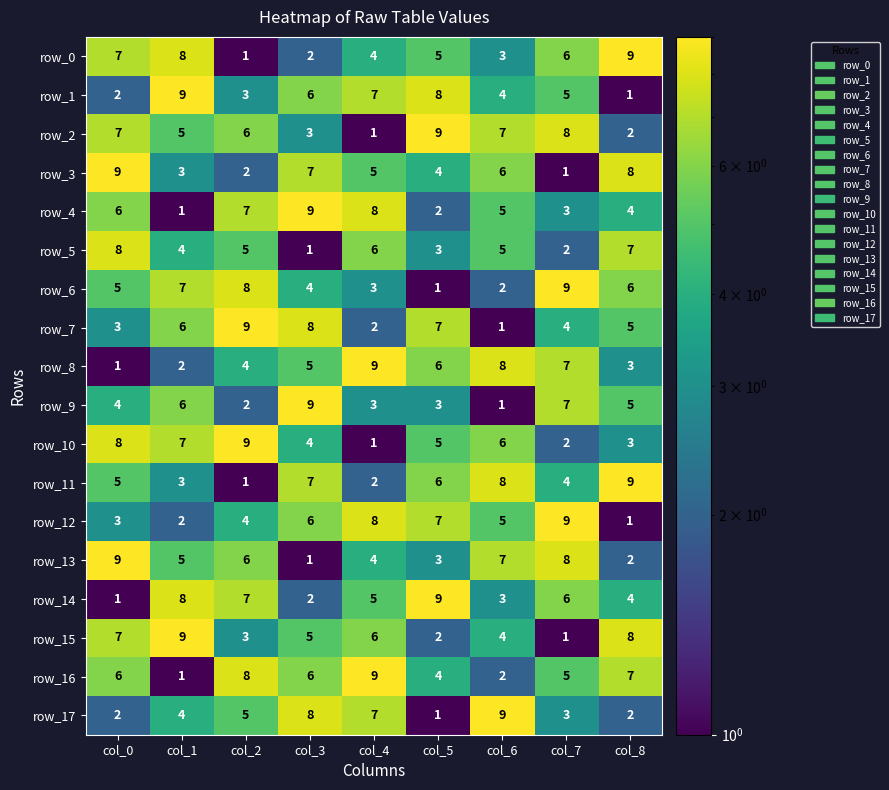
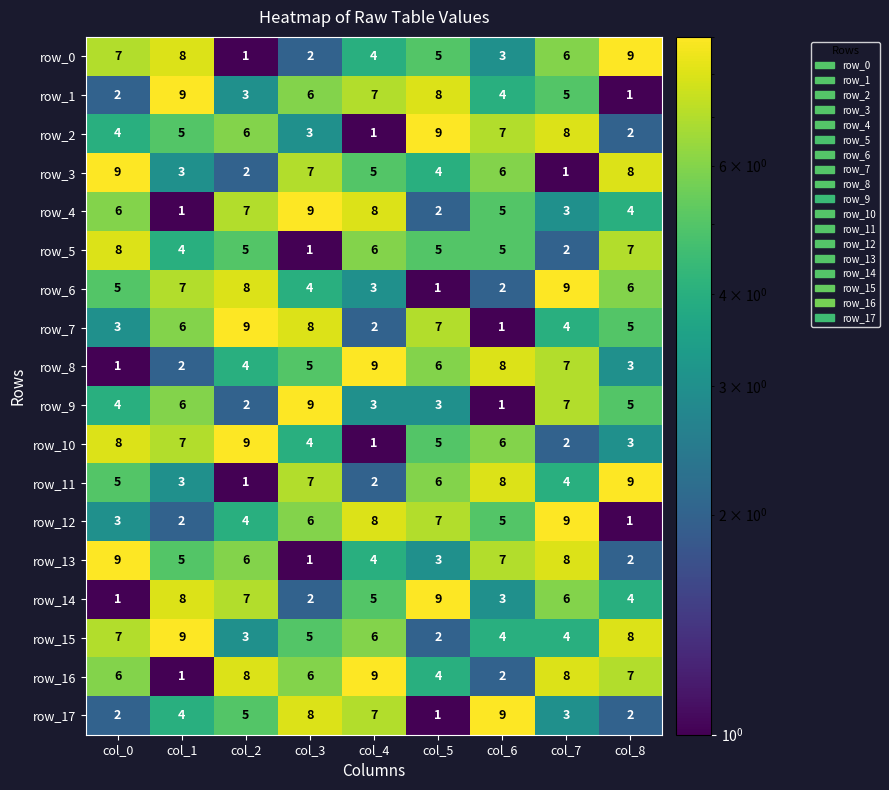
row_2, col_0: 7 -> 4
row_5, col_5: 3 -> 5
row_15, col_7: 1 -> 4
row_16, col_7: 5 -> 8
